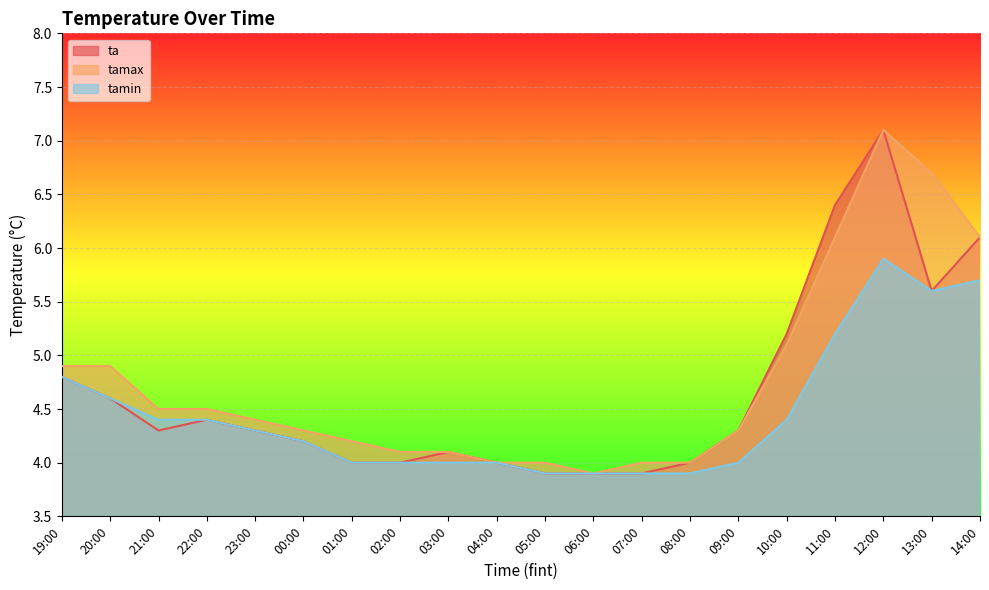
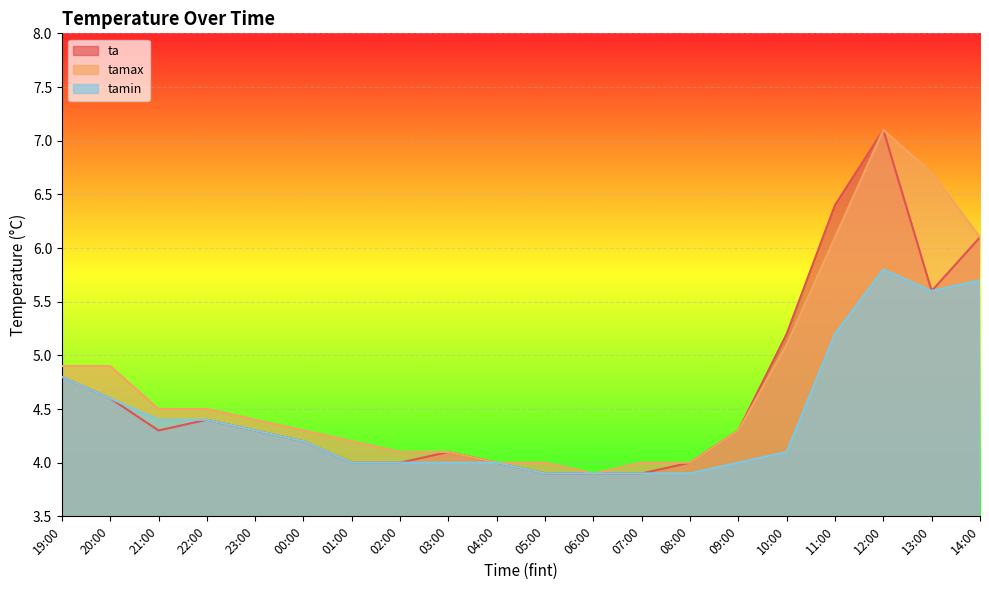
tamin, 10:00: 4.4 -> 4.1
tamin, 12:00: 5.9 -> 5.8
